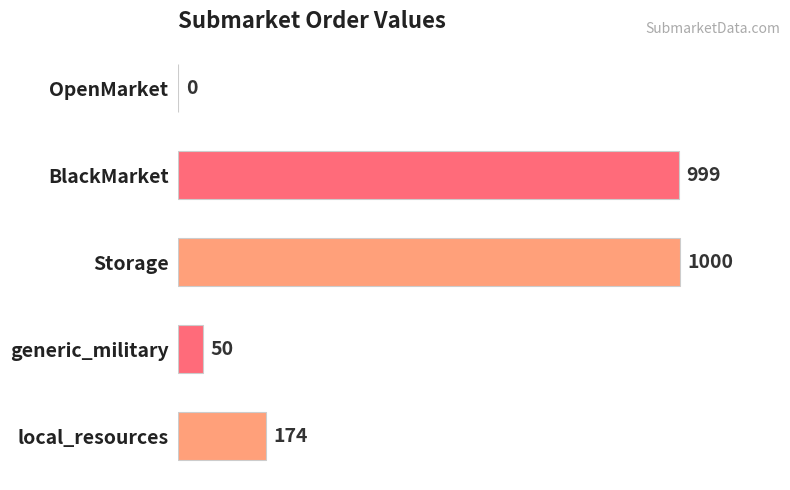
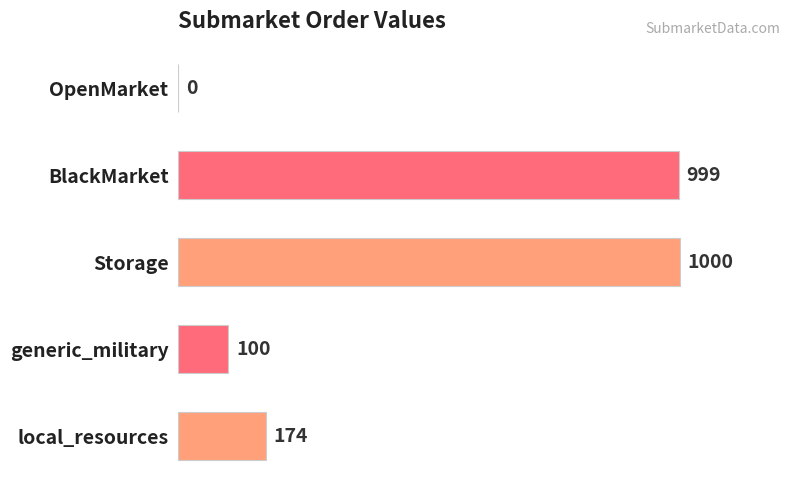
generic_military: 50 -> 100
